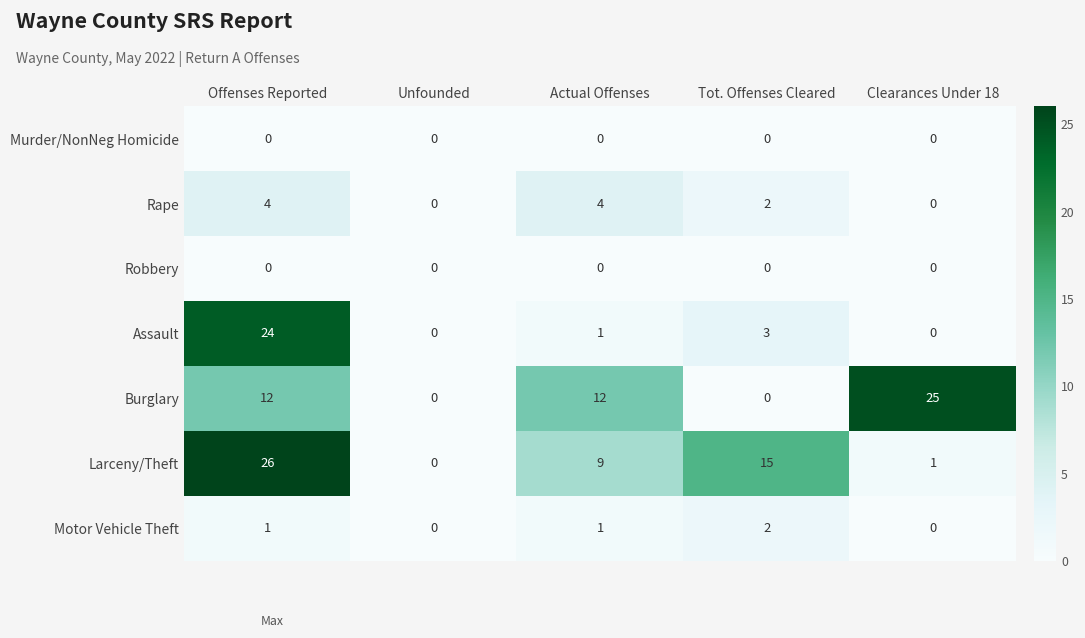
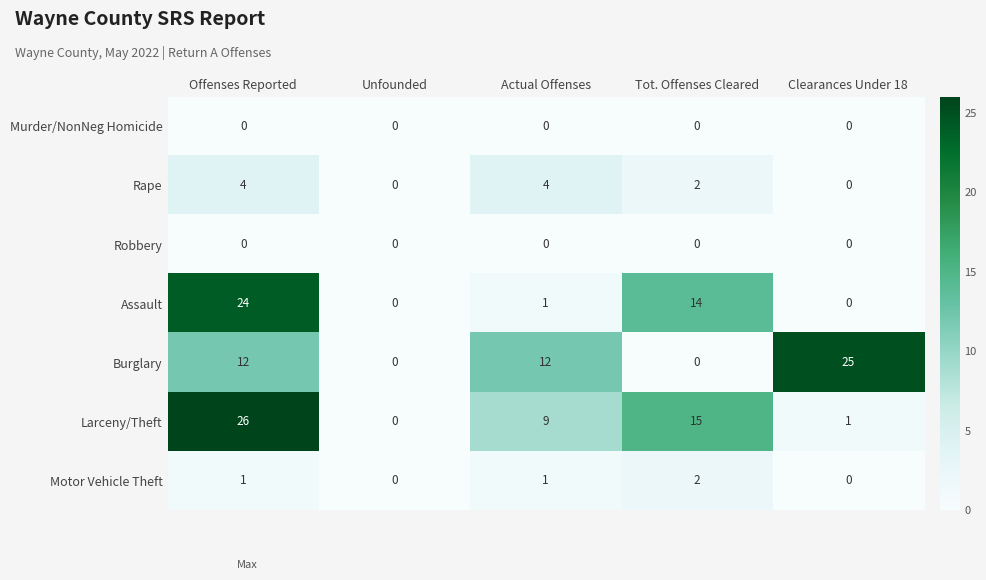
Assault, Tot. Offenses Cleared: 3 -> 14
